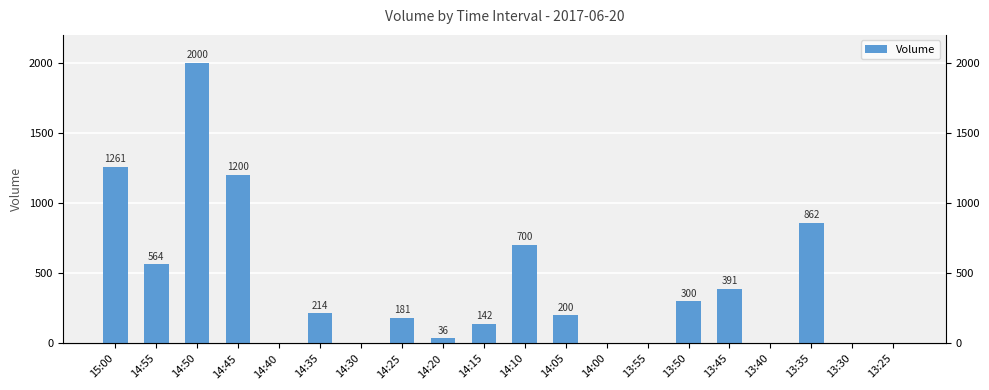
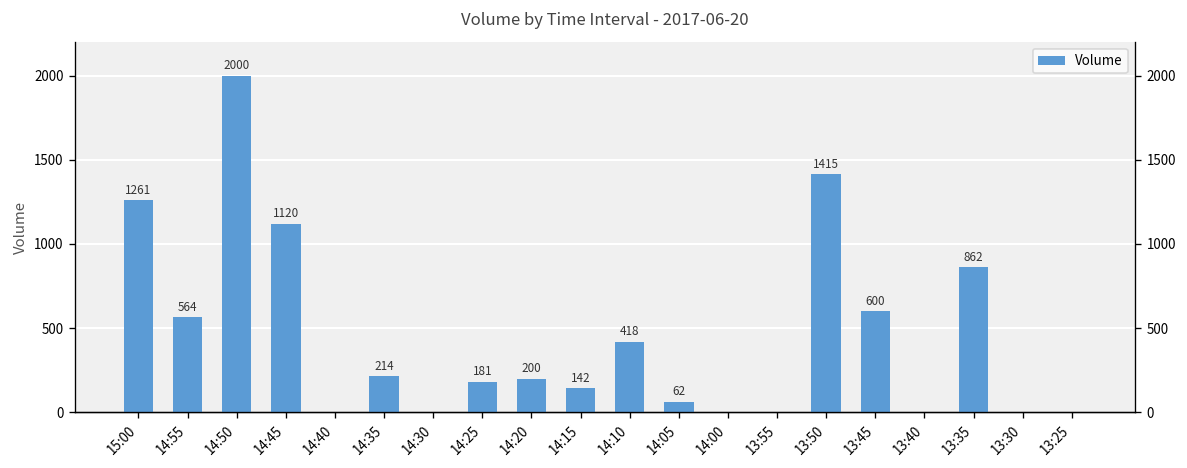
14:45: 1200 -> 1120
14:20: 36 -> 200
14:10: 700 -> 418
14:05: 200 -> 62
13:50: 300 -> 1415
13:45: 391 -> 600
